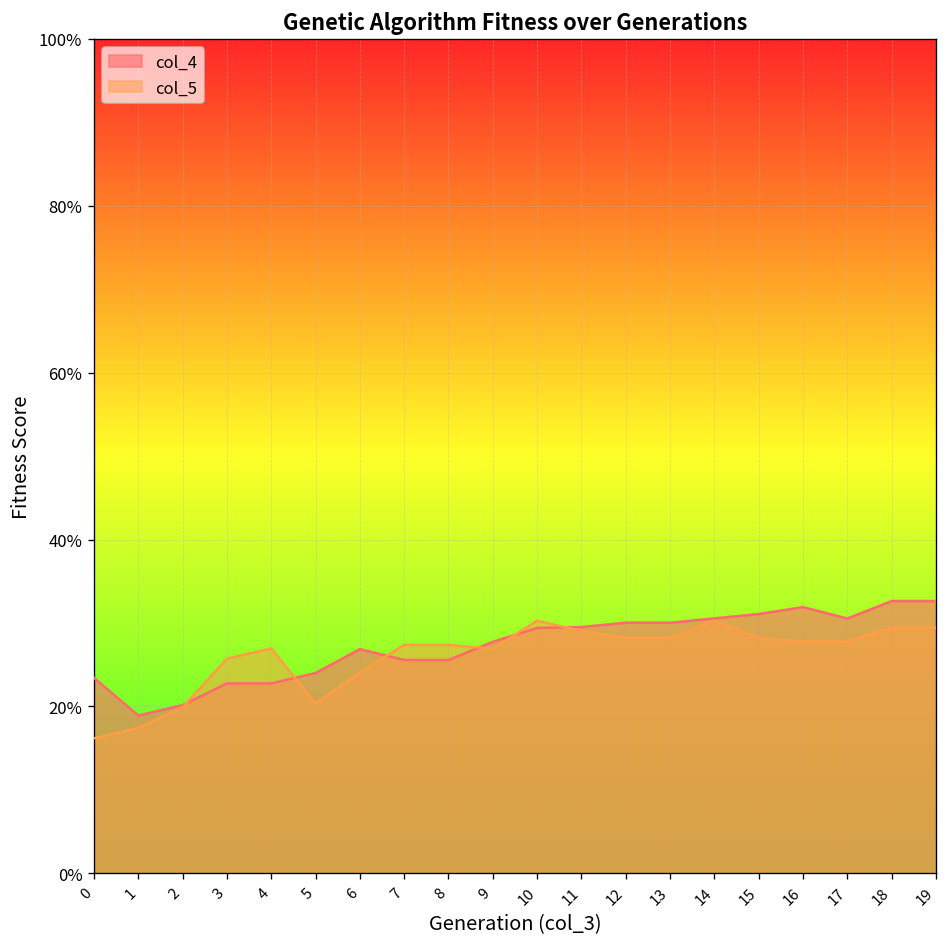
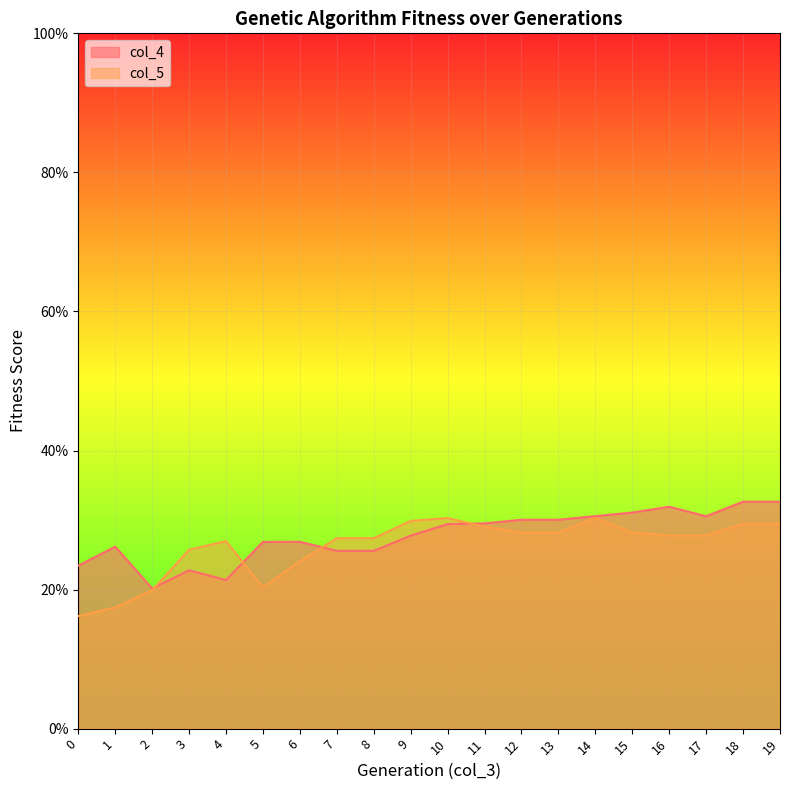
col_4, 1: 19% -> 26%
col_4, 4: 23% -> 21%
col_4, 5: 24% -> 27%
col_5, 9: 27% -> 30%
